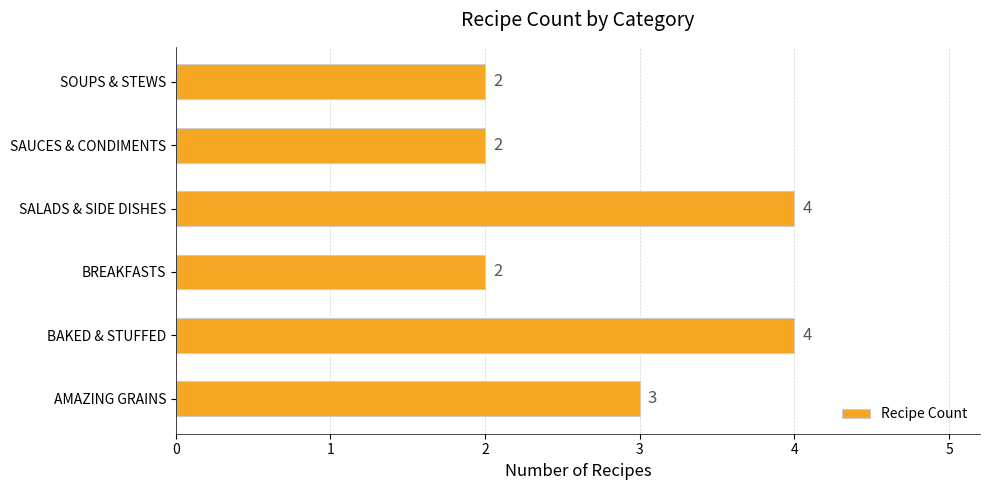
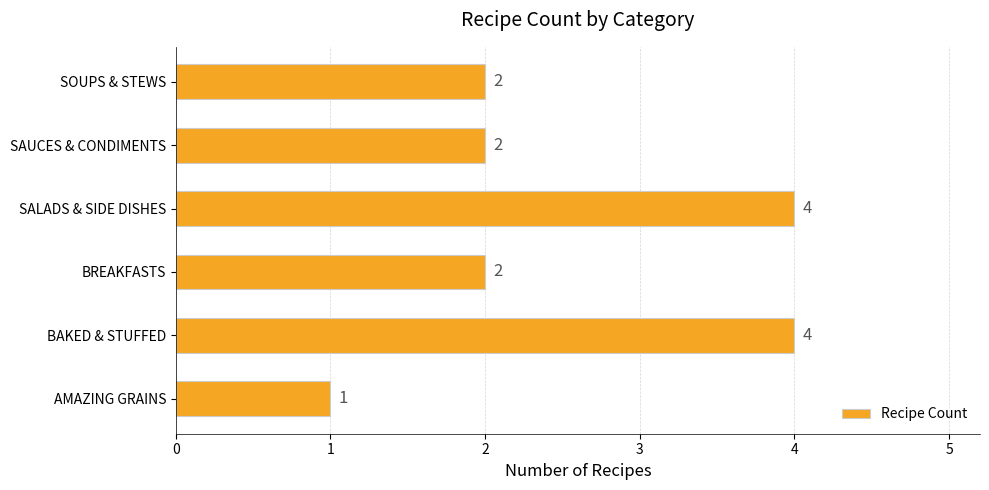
AMAZING GRAINS: 3 -> 1
